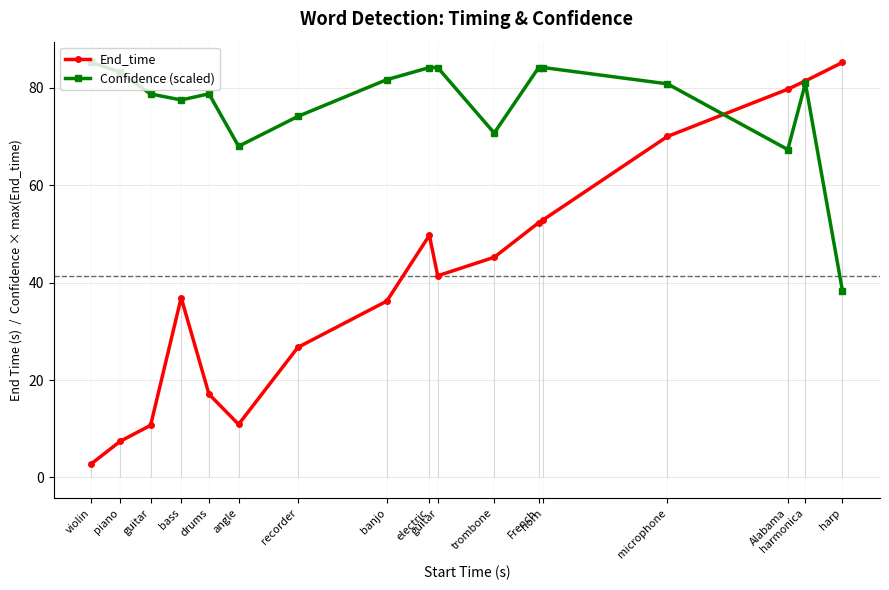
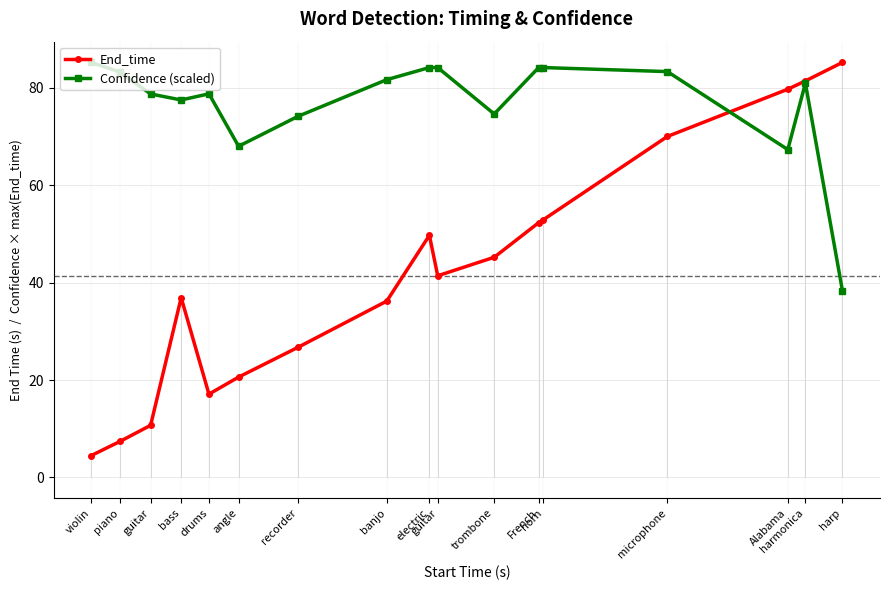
End_time, violin: 3 -> 5
End_time, angle: 11 -> 21
Confidence (scaled), trombone: 71 -> 75
Confidence (scaled), microphone: 81 -> 83
